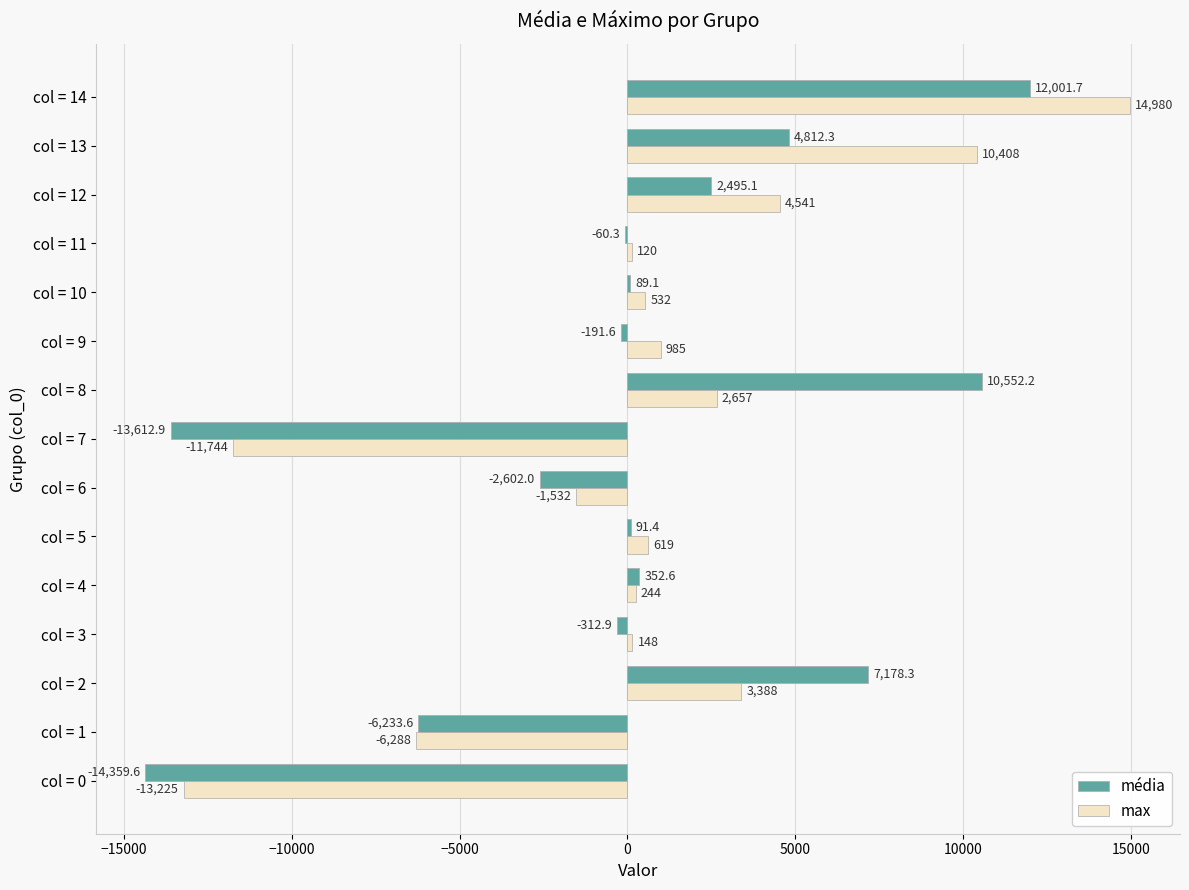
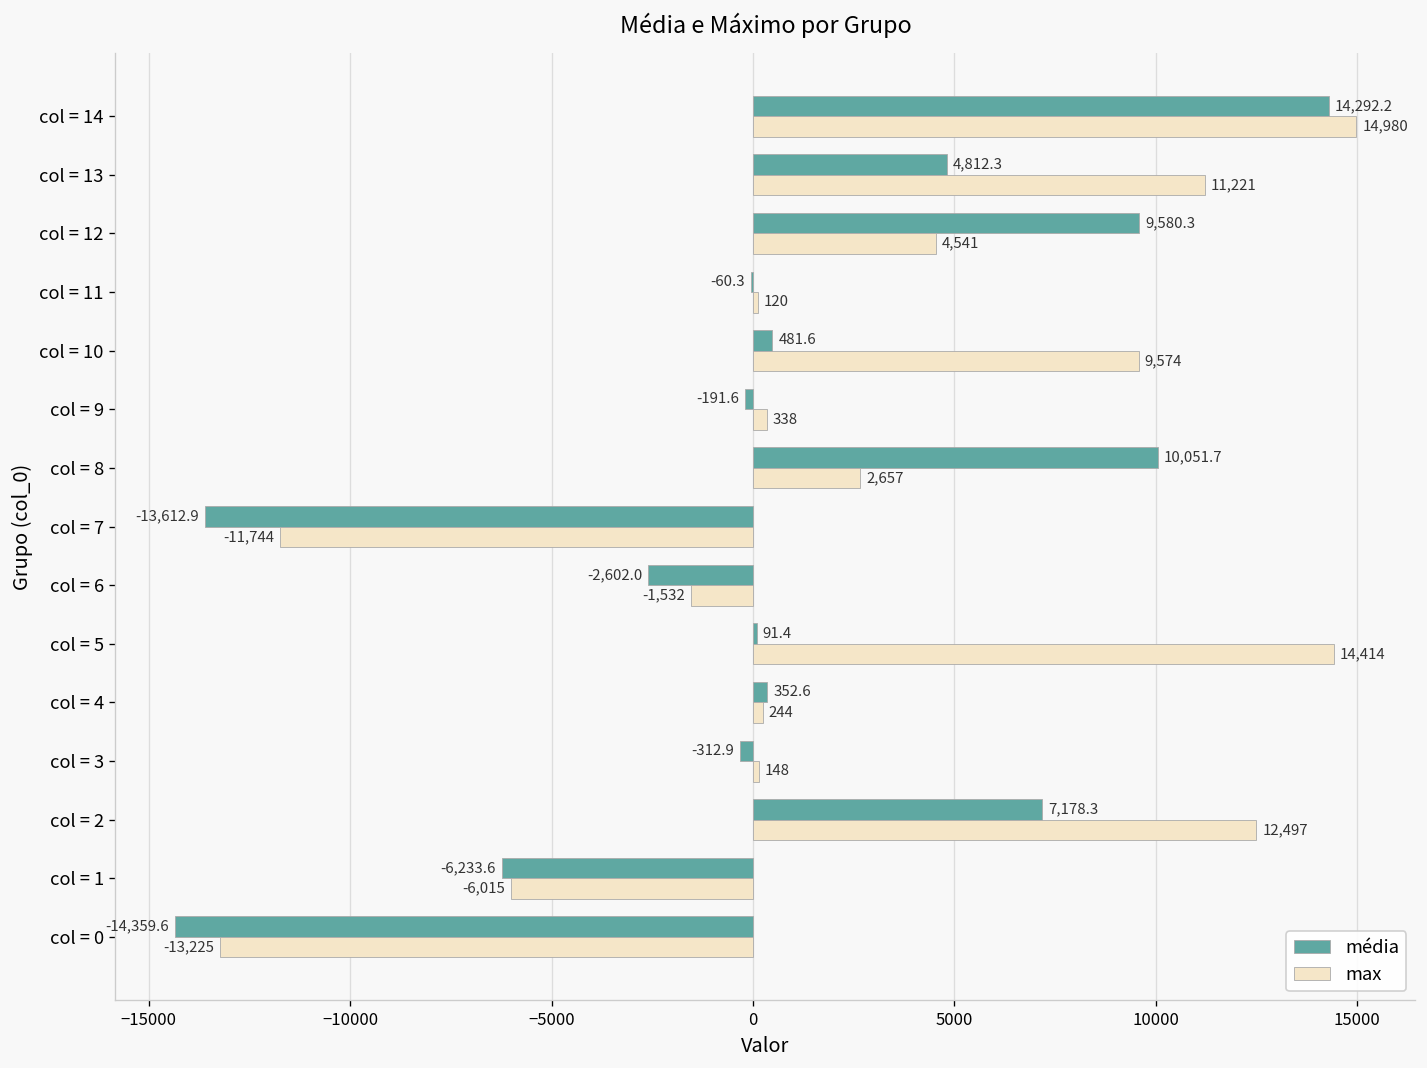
média, col = 14: 12,001.7 -> 14,292.2
max, col = 13: 10,408 -> 11,221
média, col = 12: 2,495.1 -> 9,580.3
média, col = 10: 89.1 -> 481.6
max, col = 10: 532 -> 9,574
max, col = 9: 985 -> 338
média, col = 8: 10,552.2 -> 10,051.7
max, col = 5: 619 -> 14,414
max, col = 2: 3,388 -> 12,497
max, col = 1: -6,288 -> -6,015
